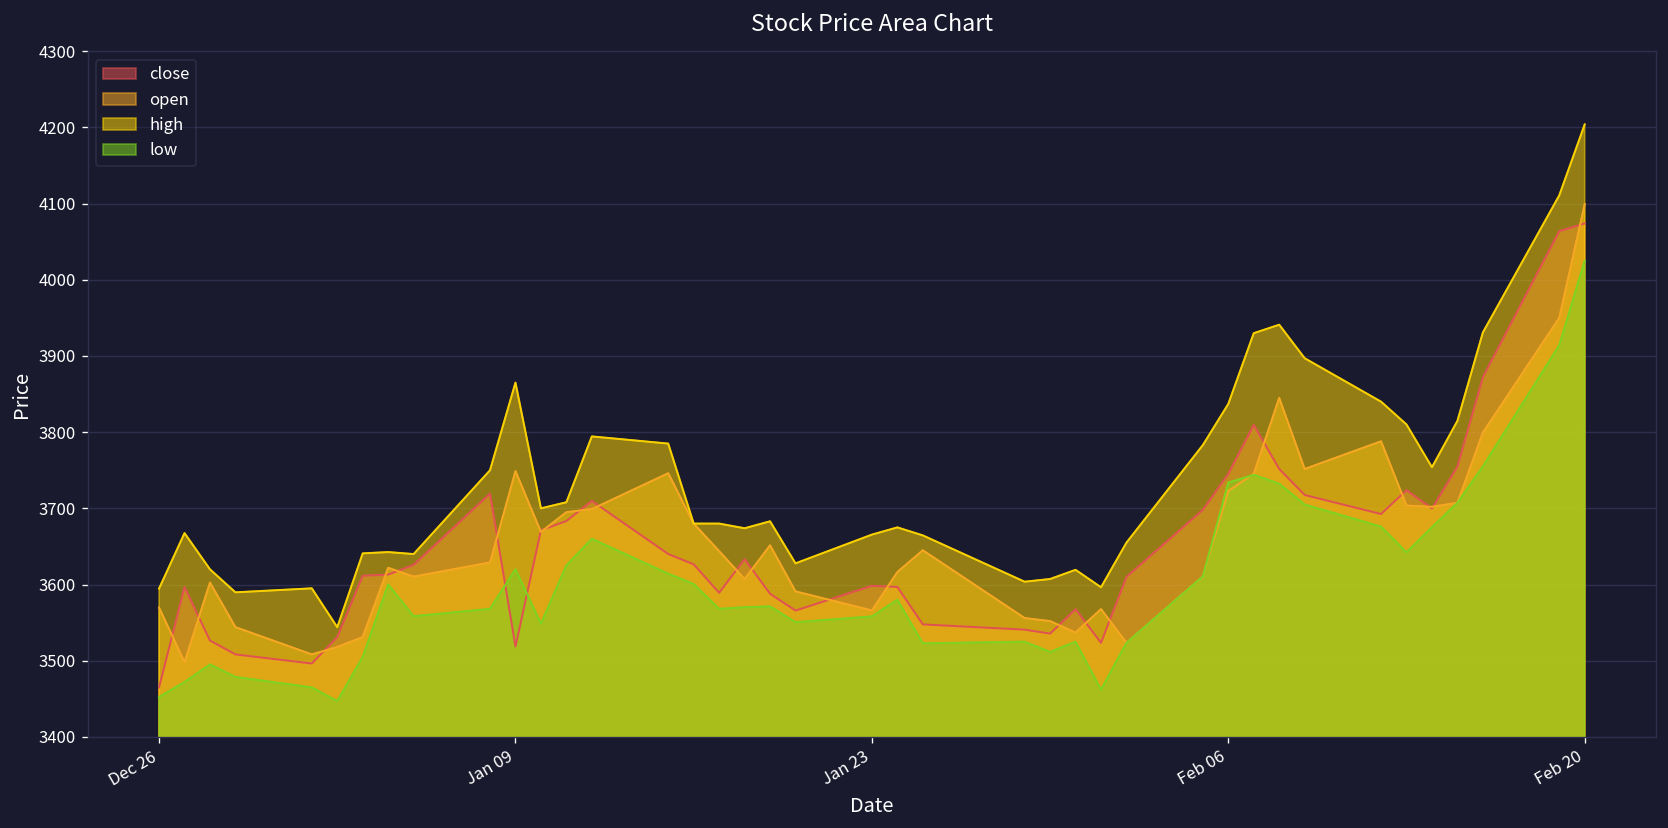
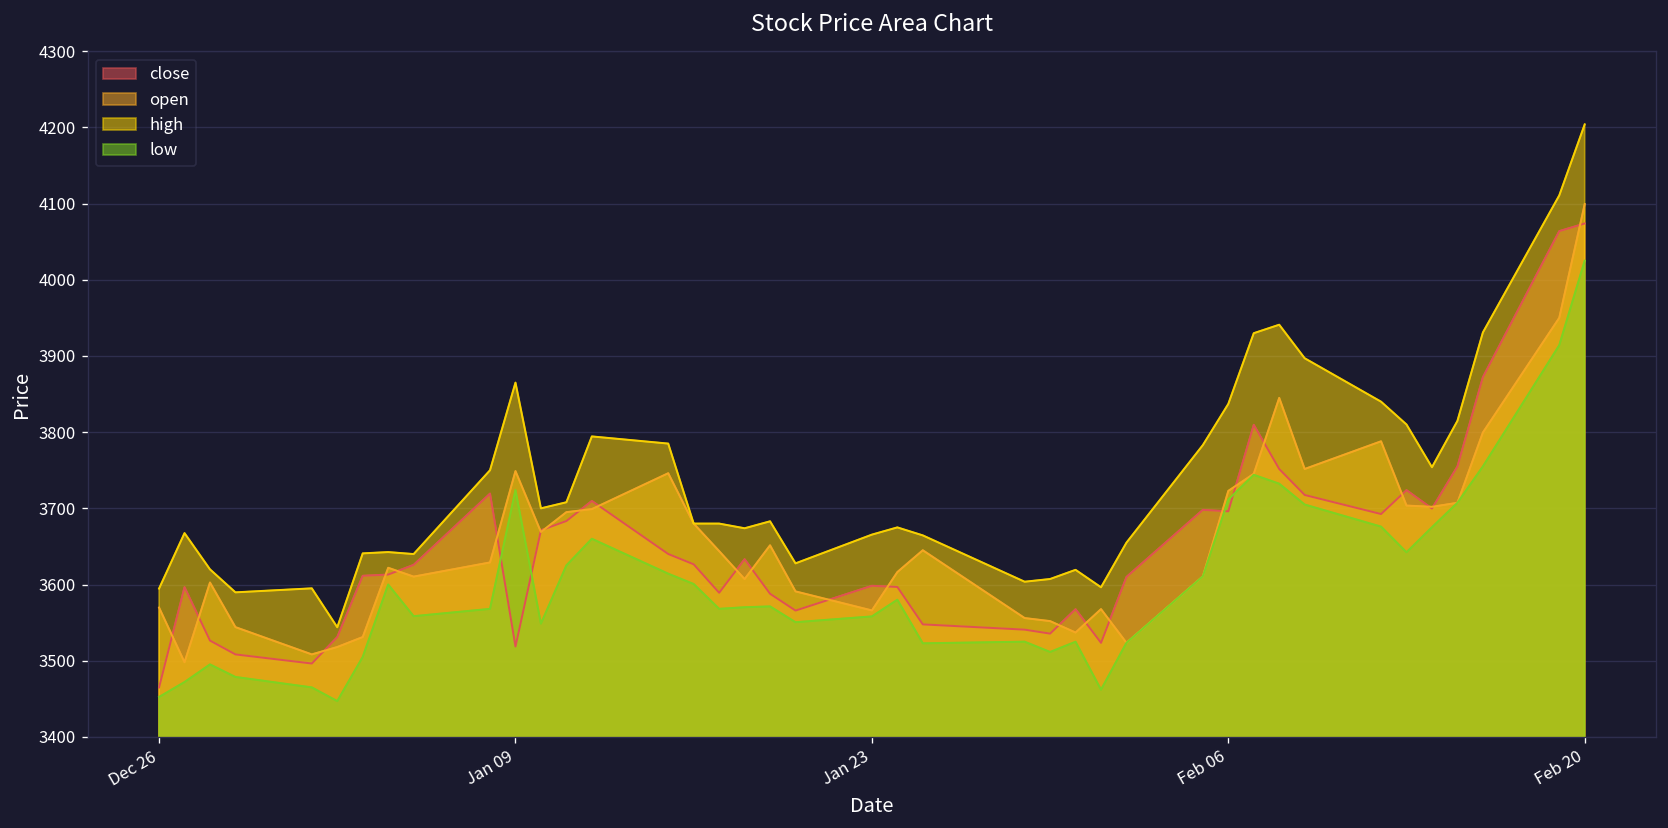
low, Jan 09: 3620 -> 3720
close, Feb 06: 3750 -> 3700
low, Feb 06: 3730 -> 3710
